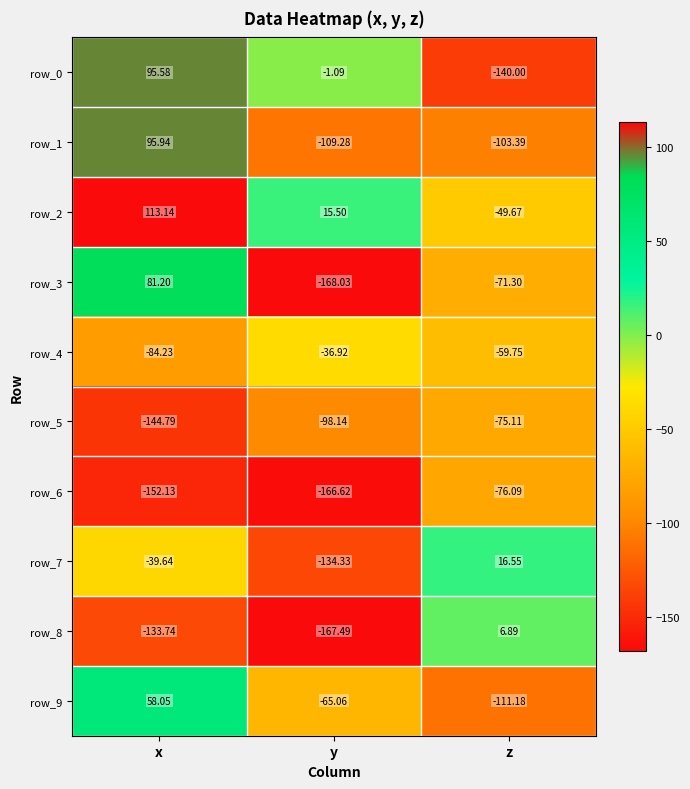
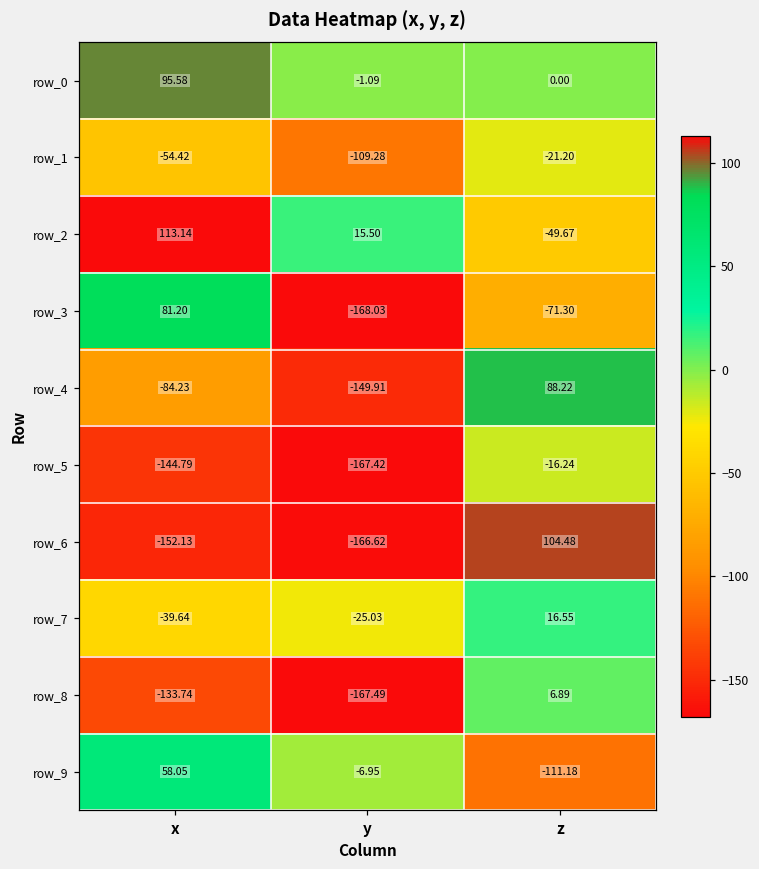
row_0, z: -140.00 -> 0.00
row_1, x: 95.94 -> -54.42
row_1, z: -103.39 -> -21.20
row_4, y: -36.92 -> -149.91
row_4, z: -59.75 -> 88.22
row_5, y: -98.14 -> -167.42
row_5, z: -75.11 -> -16.24
row_6, z: -76.09 -> 104.48
row_7, y: -134.33 -> -25.03
row_9, y: -65.06 -> -6.95
